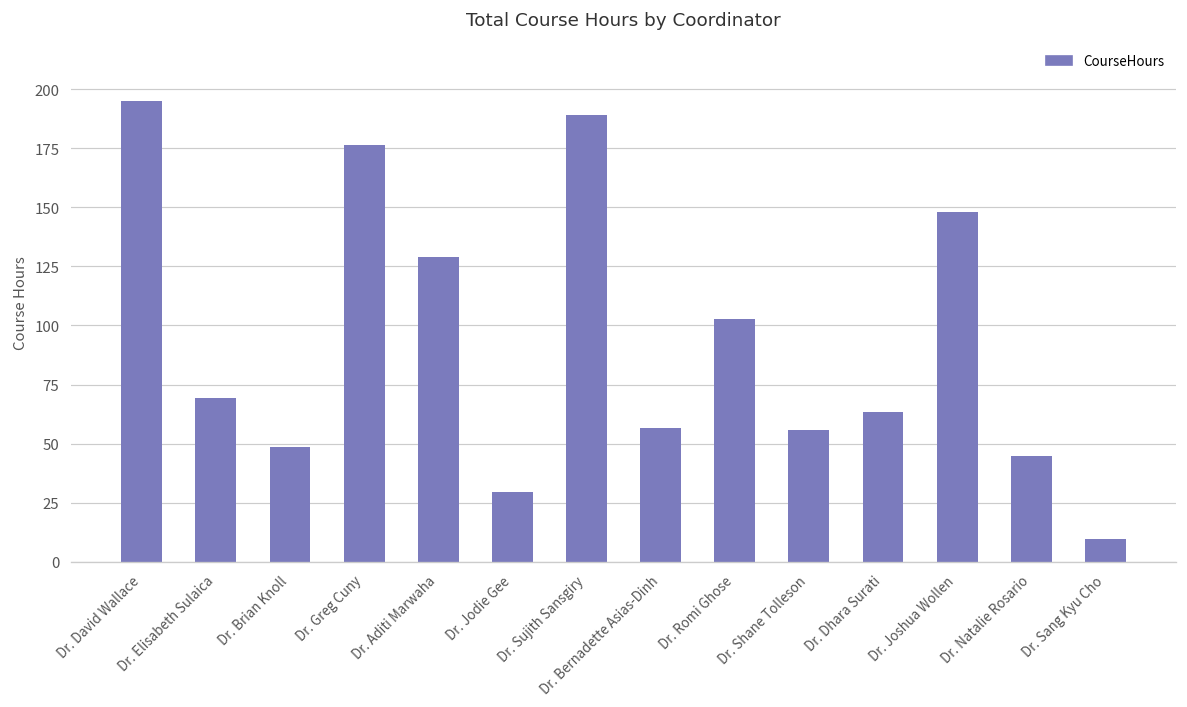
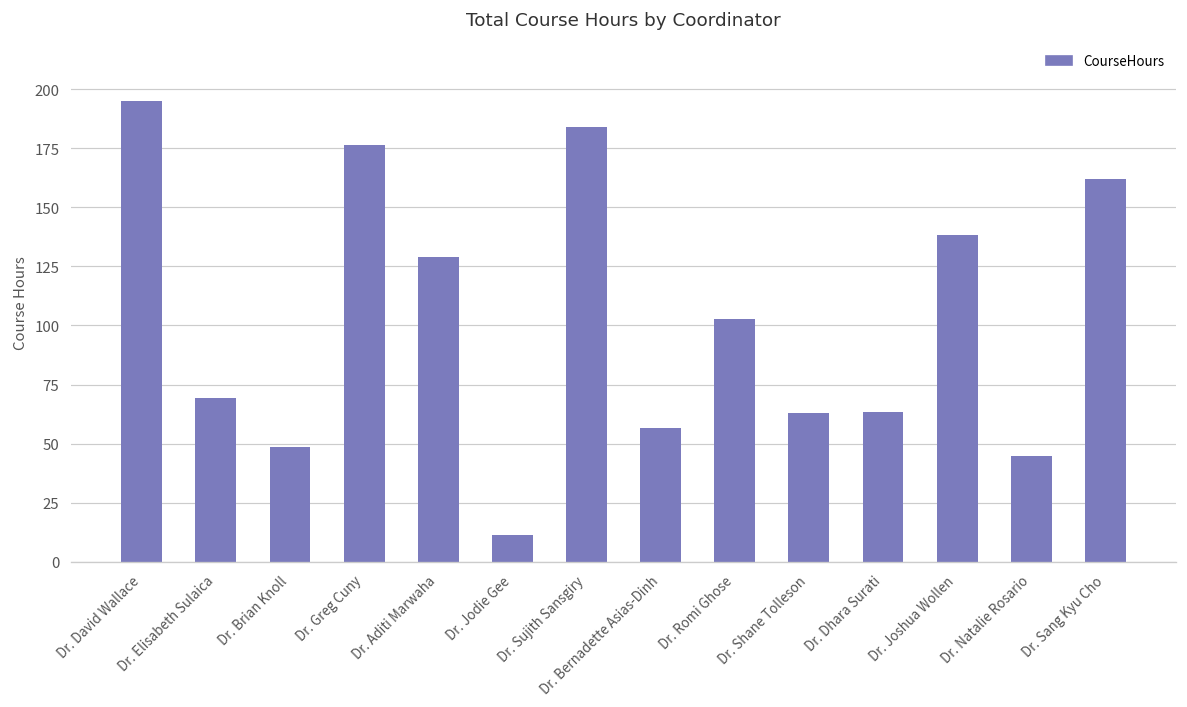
Dr. Jodie Gee: 30 -> 11
Dr. Sujith Sansgiry: 189 -> 184
Dr. Shane Tolleson: 56 -> 63
Dr. Joshua Wollen: 148 -> 138
Dr. Sang Kyu Cho: 10 -> 162
